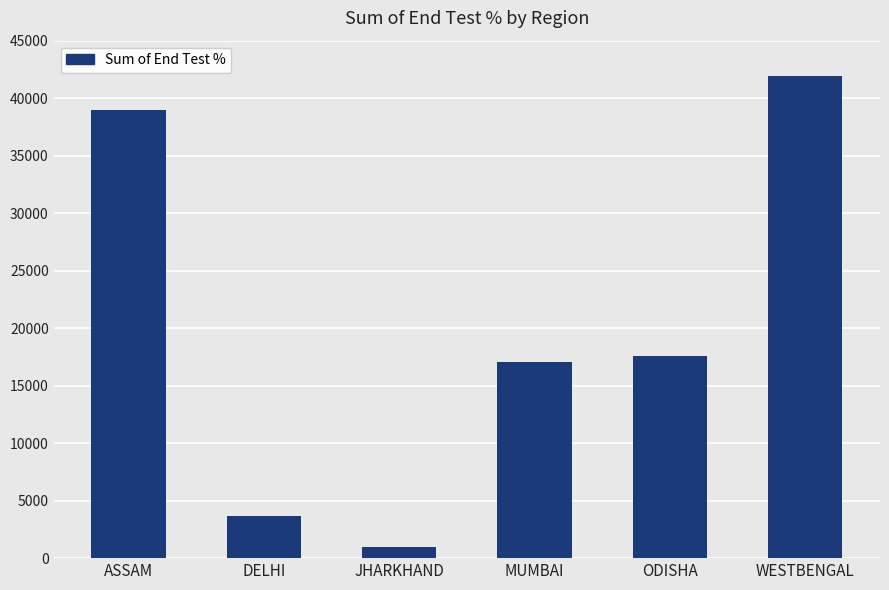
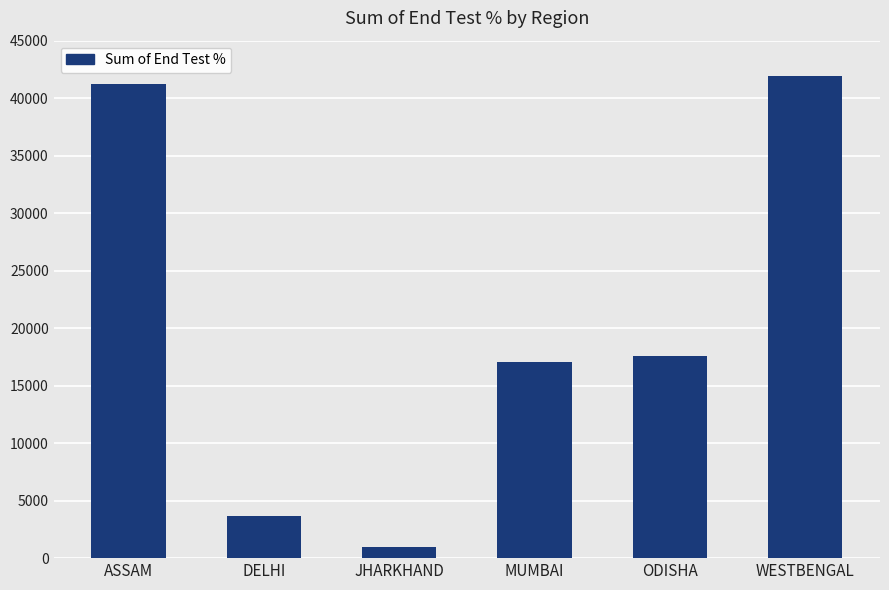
ASSAM: 39000 -> 41200
